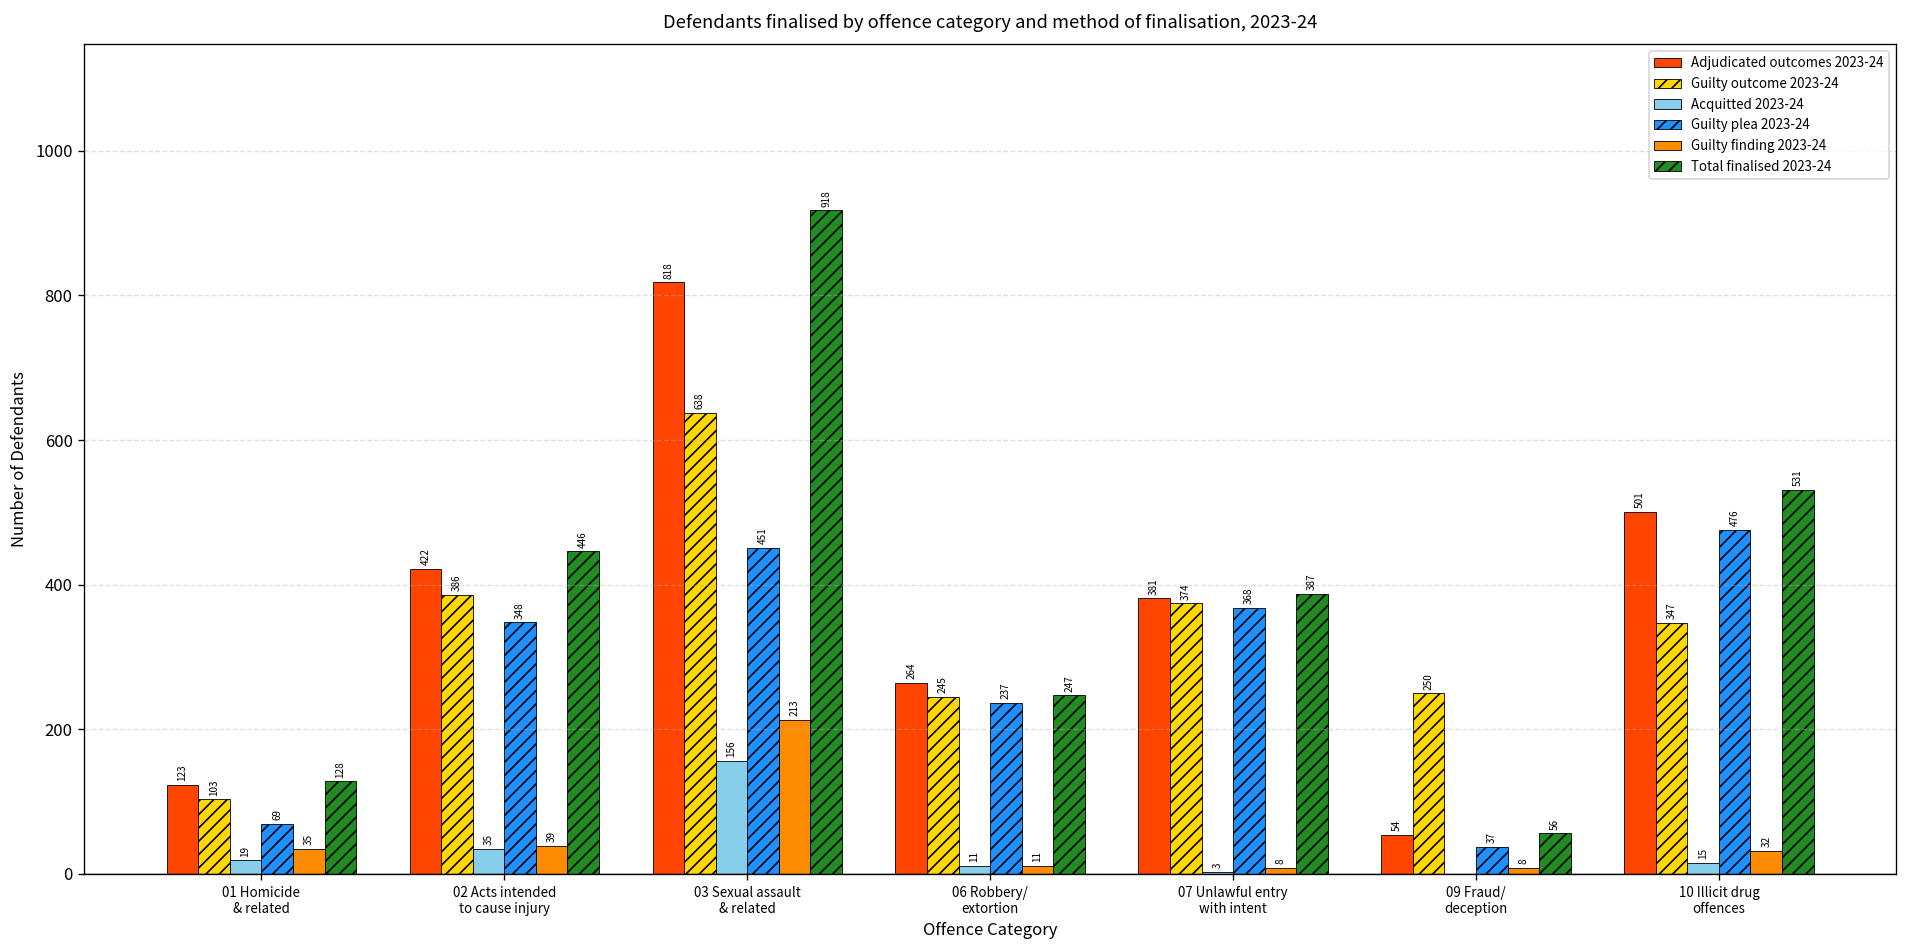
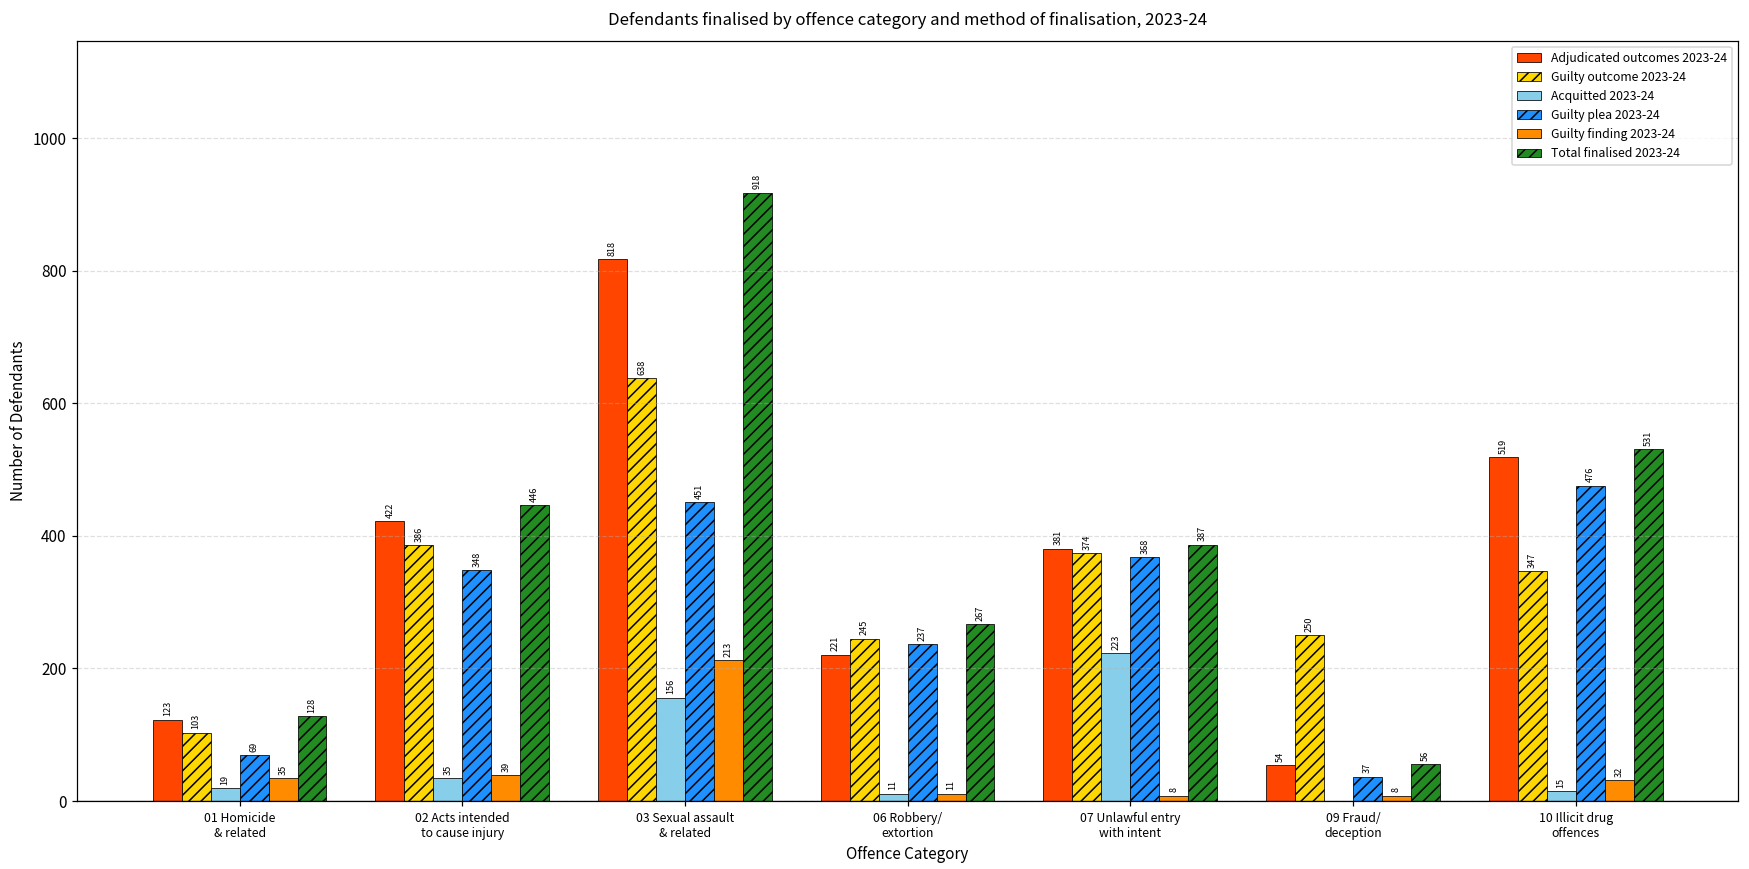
Adjudicated outcomes 2023-24, 06 Robbery/ extortion: 264 -> 221
Total finalised 2023-24, 06 Robbery/ extortion: 247 -> 267
Acquitted 2023-24, 07 Unlawful entry with intent: 3 -> 223
Adjudicated outcomes 2023-24, 10 Illicit drug offences: 501 -> 519
